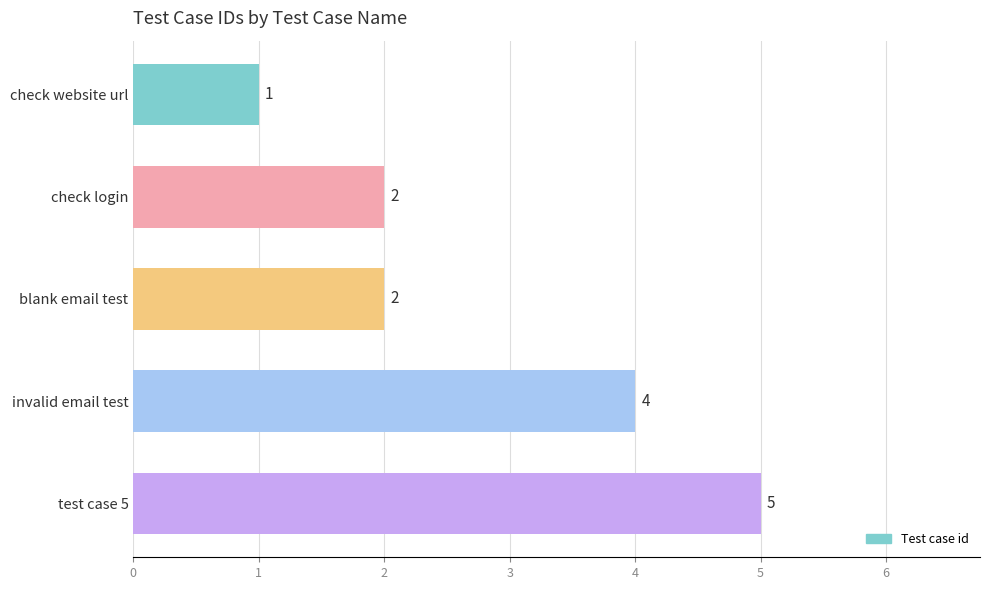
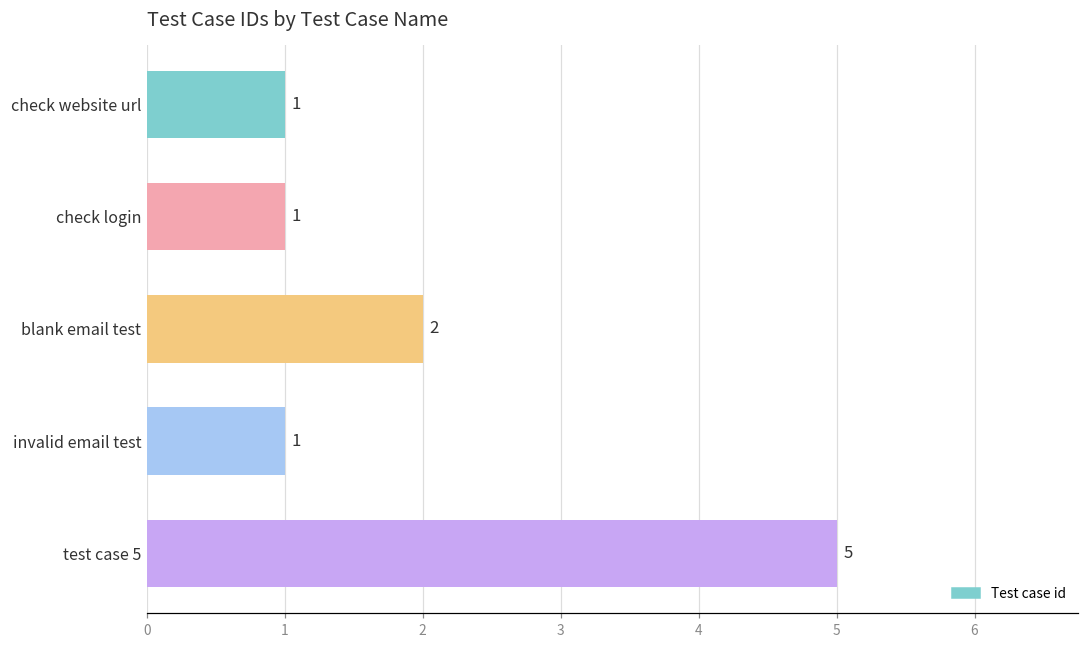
check login: 2 -> 1
invalid email test: 4 -> 1
